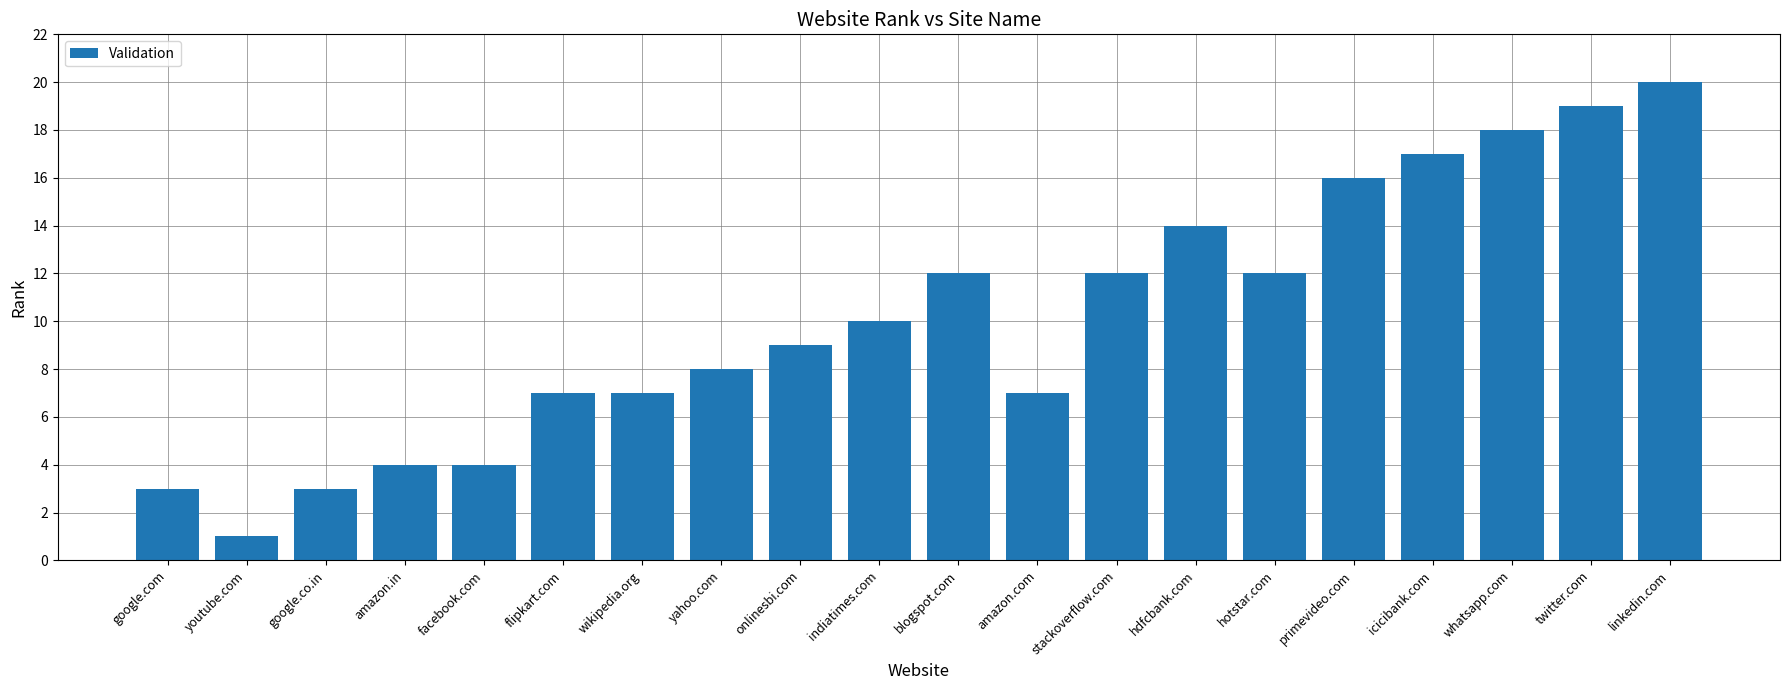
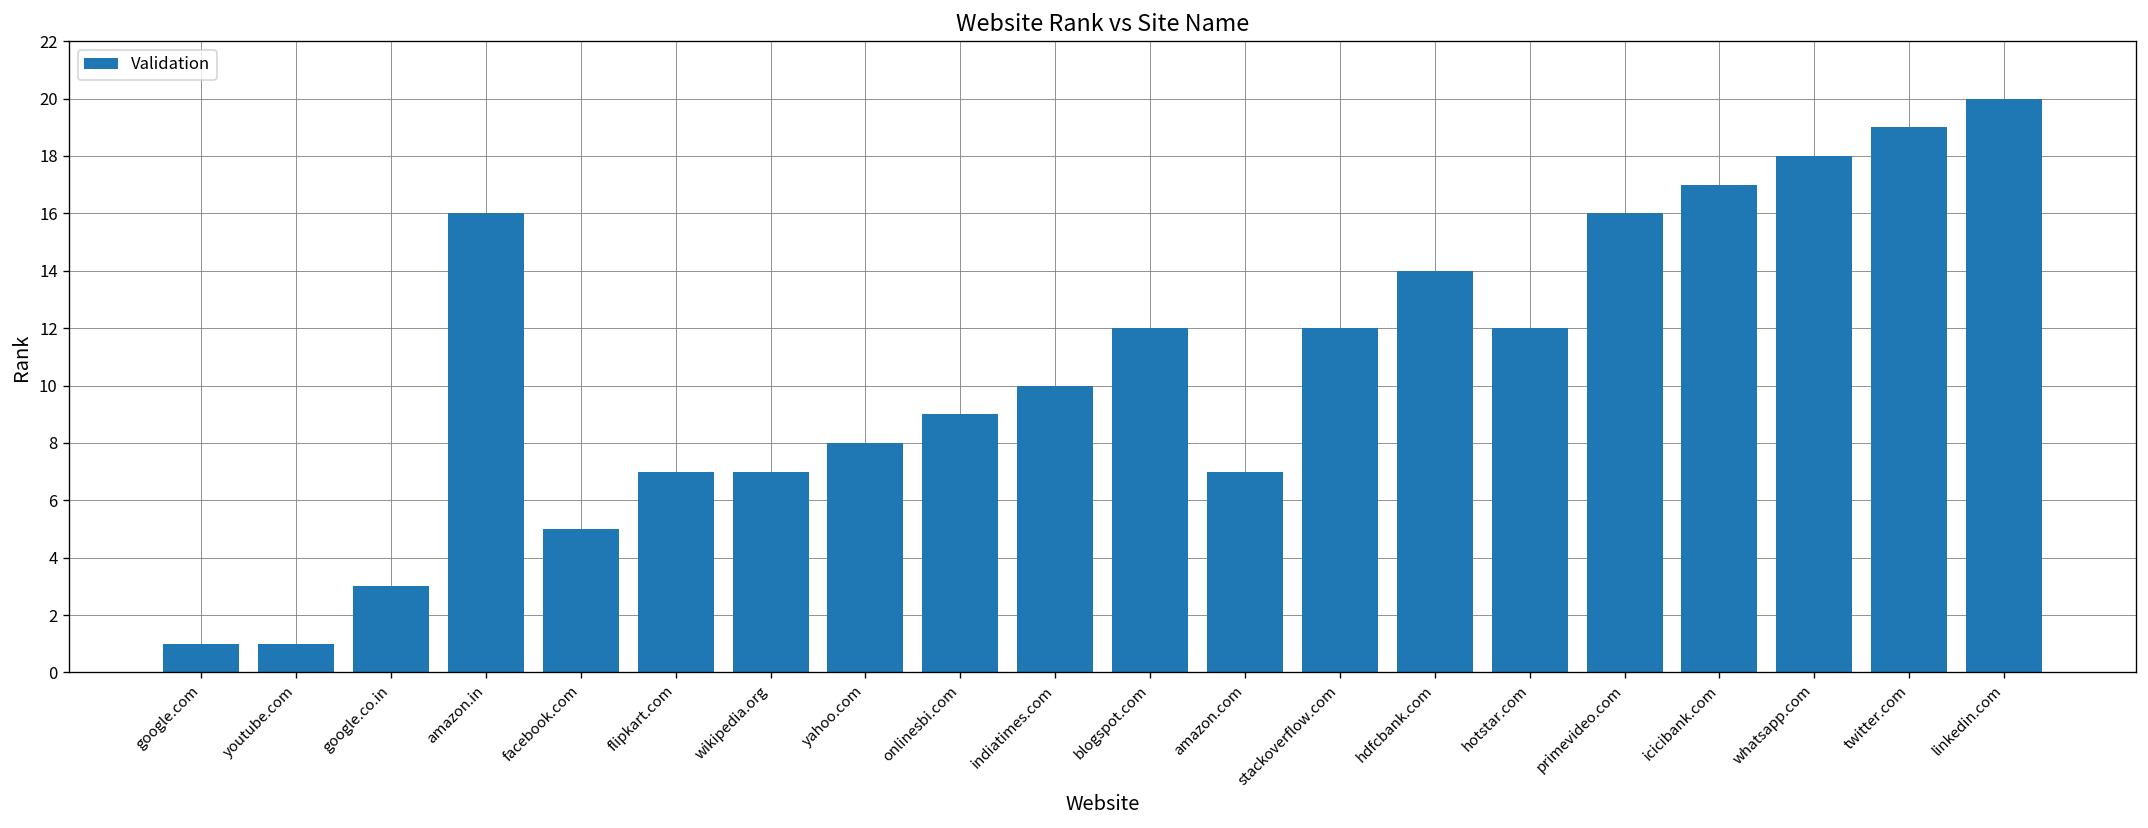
google.com: 3 -> 1
amazon.in: 4 -> 16
facebook.com: 4 -> 5
